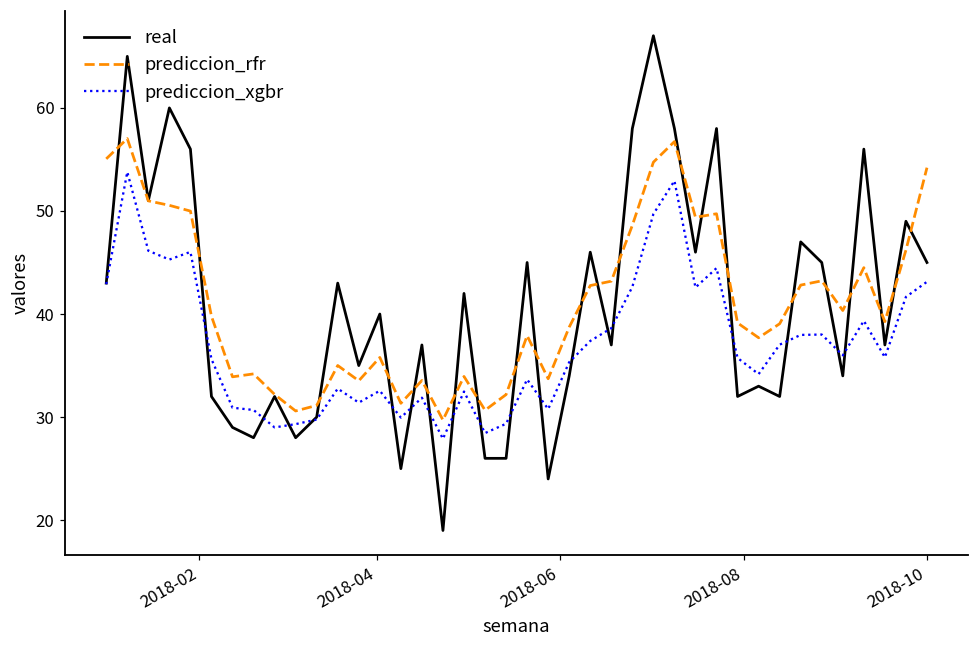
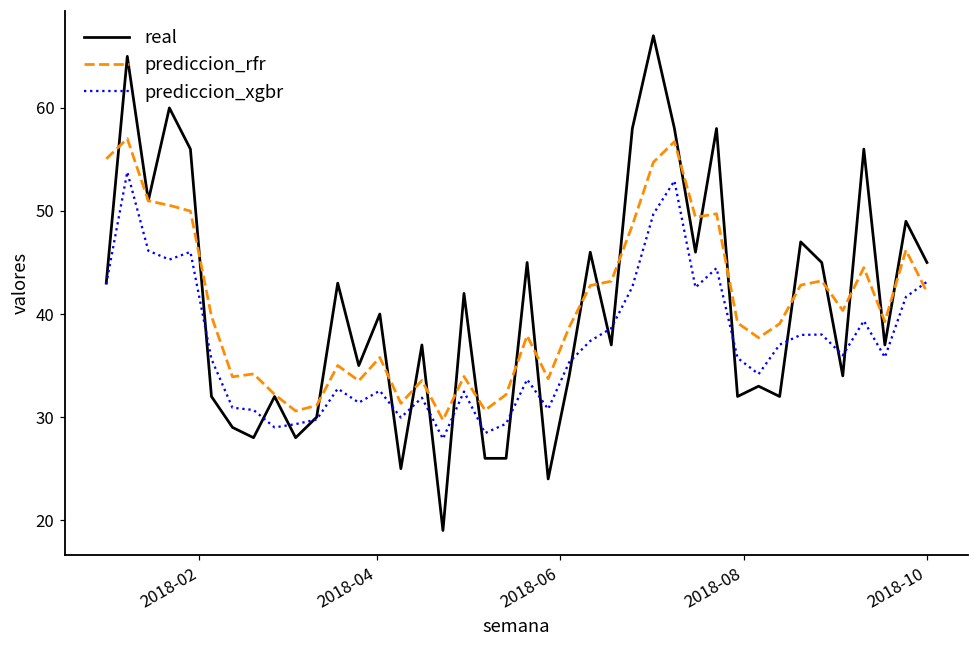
prediccion_rfr, 2018-10: 54 -> 42
